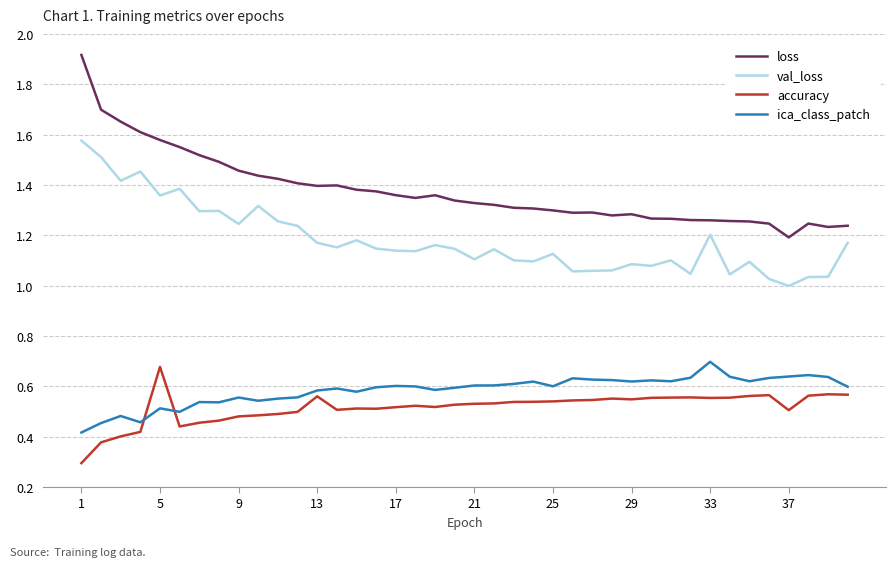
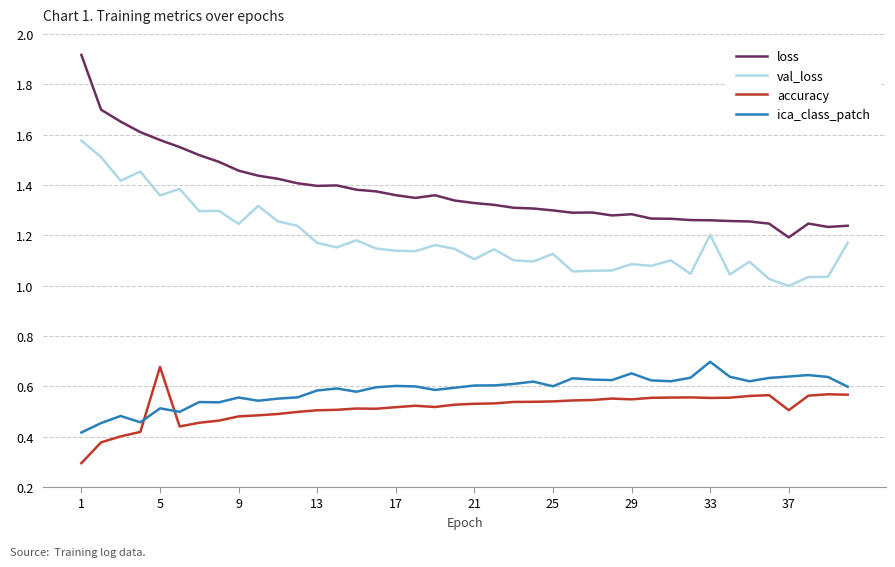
accuracy, 13: 0.56 -> 0.50
ica_class_patch, 29: 0.62 -> 0.65
